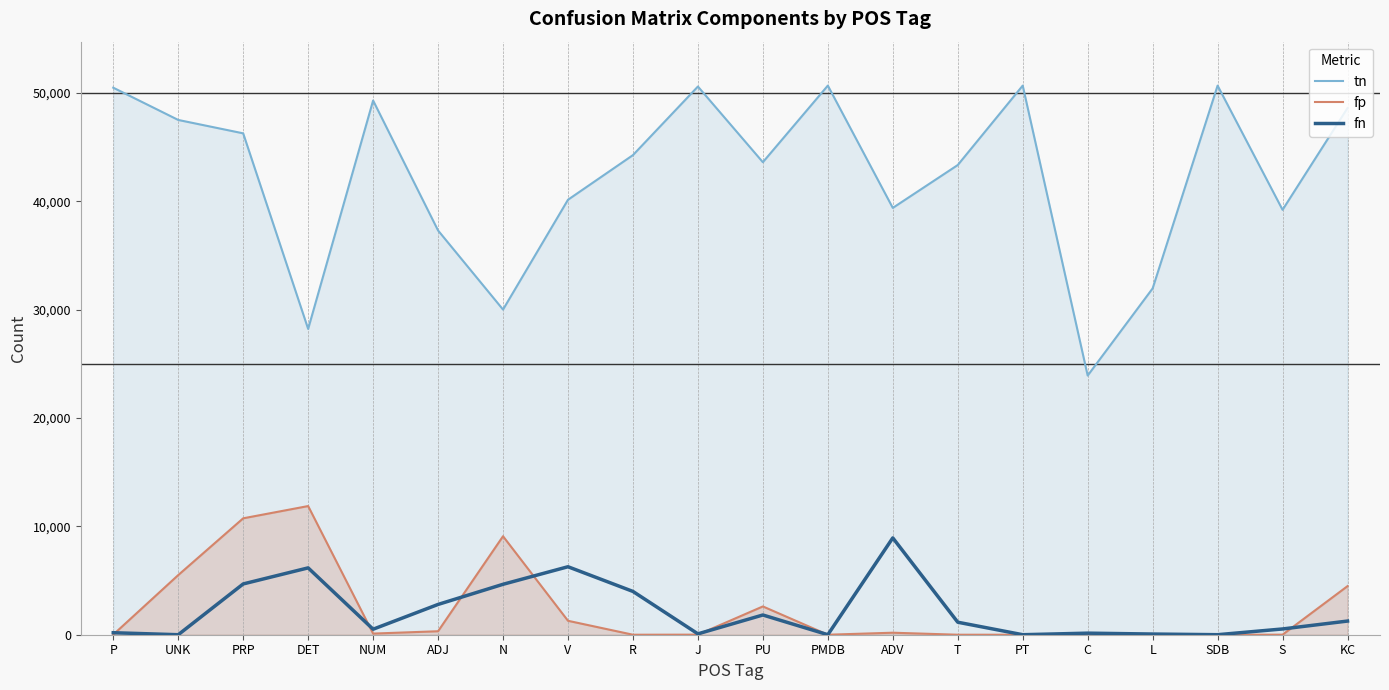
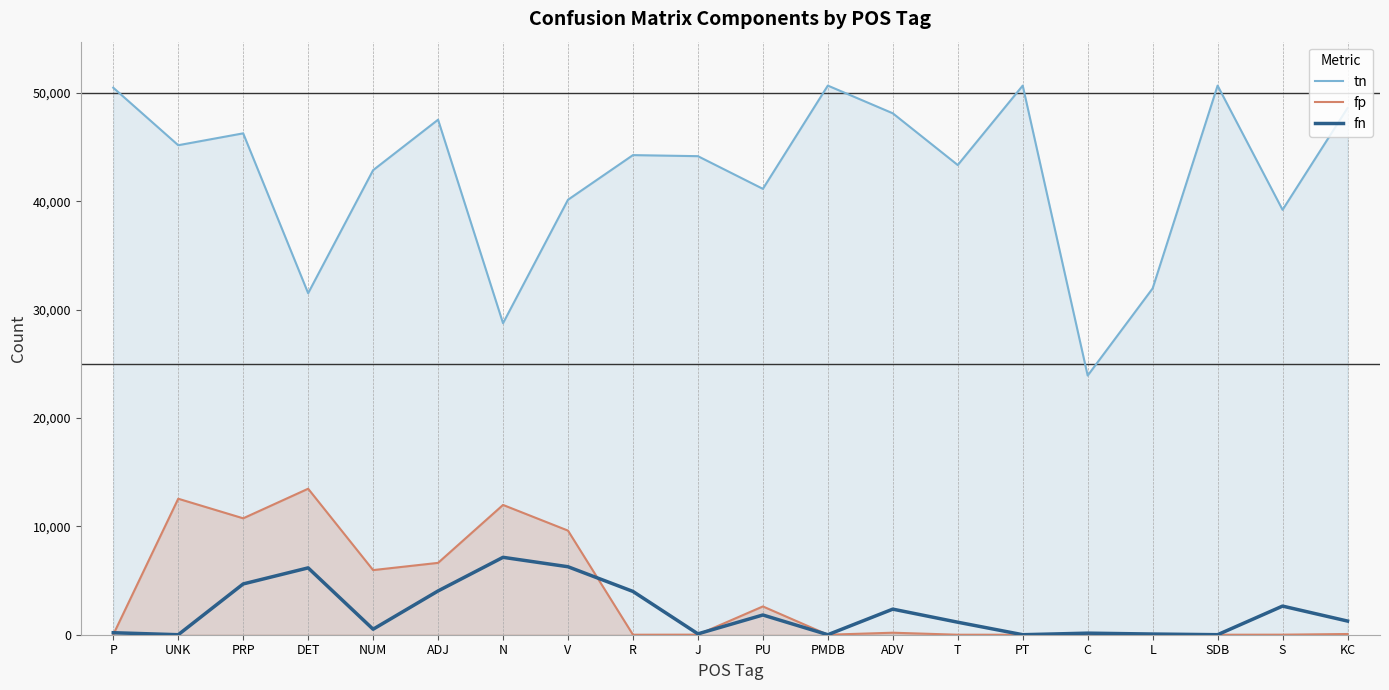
tn, UNK: 47,500 -> 45,200
fp, UNK: 5,500 -> 12,600
tn, DET: 28,200 -> 31,500
fp, DET: 11,900 -> 13,500
tn, NUM: 49,300 -> 42,900
fp, NUM: 100 -> 6,000
tn, ADJ: 37,300 -> 47,500
fp, ADJ: 300 -> 6,600
fn, ADJ: 2,800 -> 4,000
tn, N: 30,000 -> 28,700
fp, N: 9,100 -> 12,000
fn, N: 4,700 -> 7,100
fp, V: 1,300 -> 9,600
tn, J: 50,600 -> 44,200
tn, PU: 43,600 -> 41,100
tn, ADV: 39,400 -> 48,100
fn, ADV: 8,900 -> 2,400
fn, S: 500 -> 2,600
fp, KC: 4,500 -> 100
